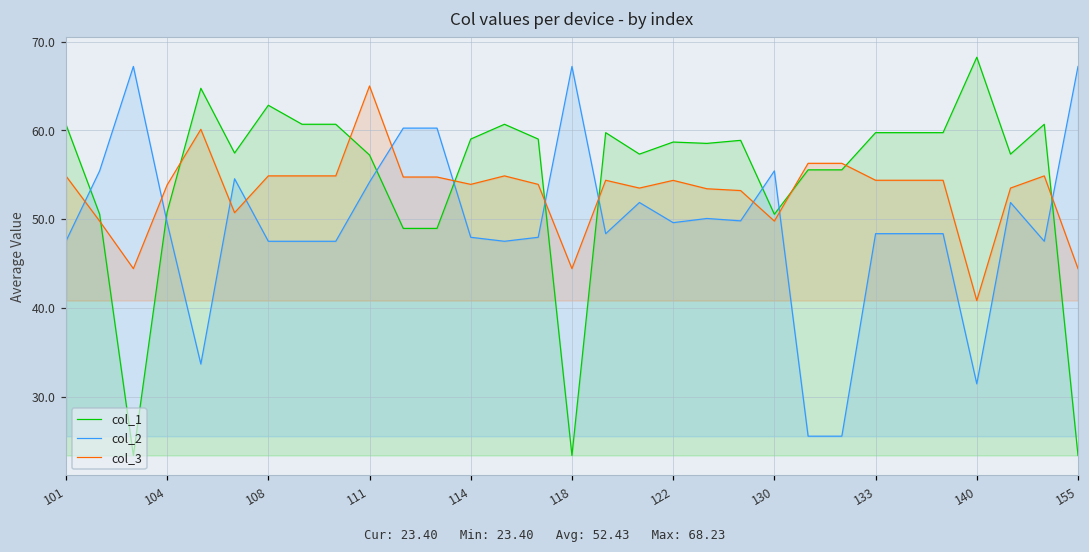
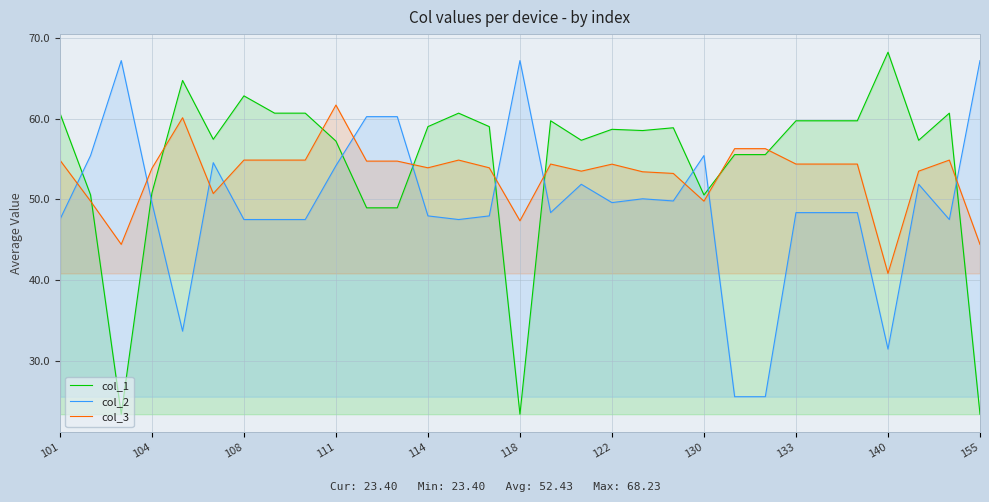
col_3, 111: 65 -> 62
col_3, 118: 44 -> 47
